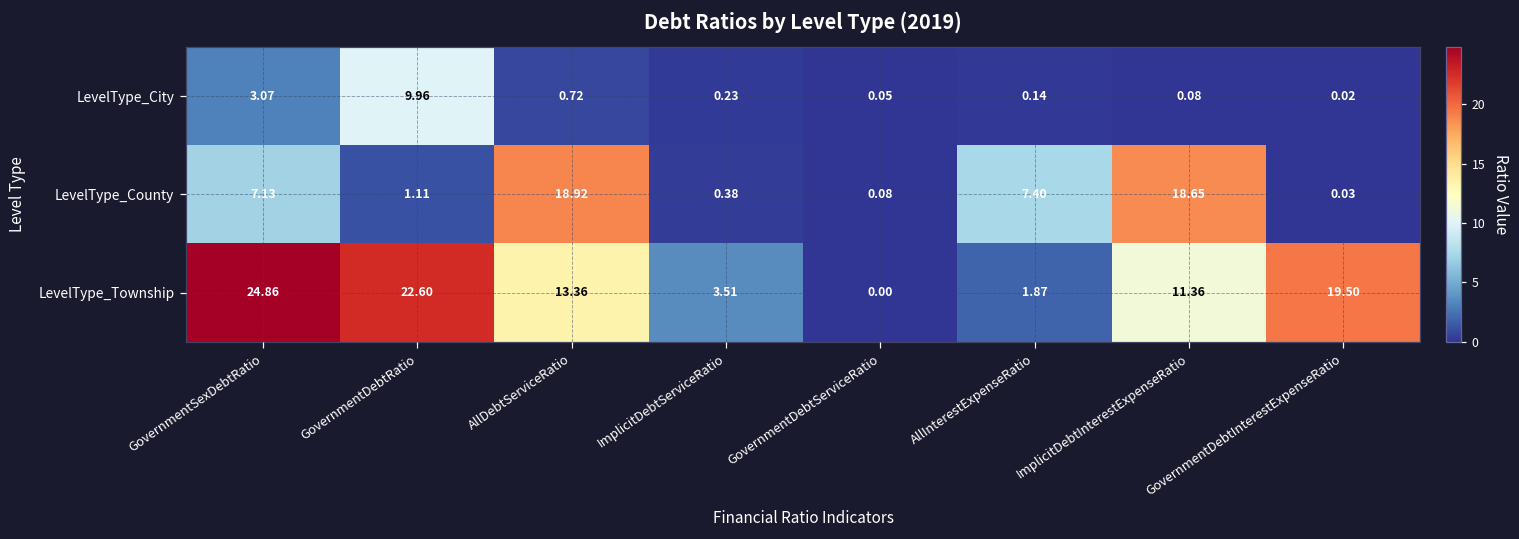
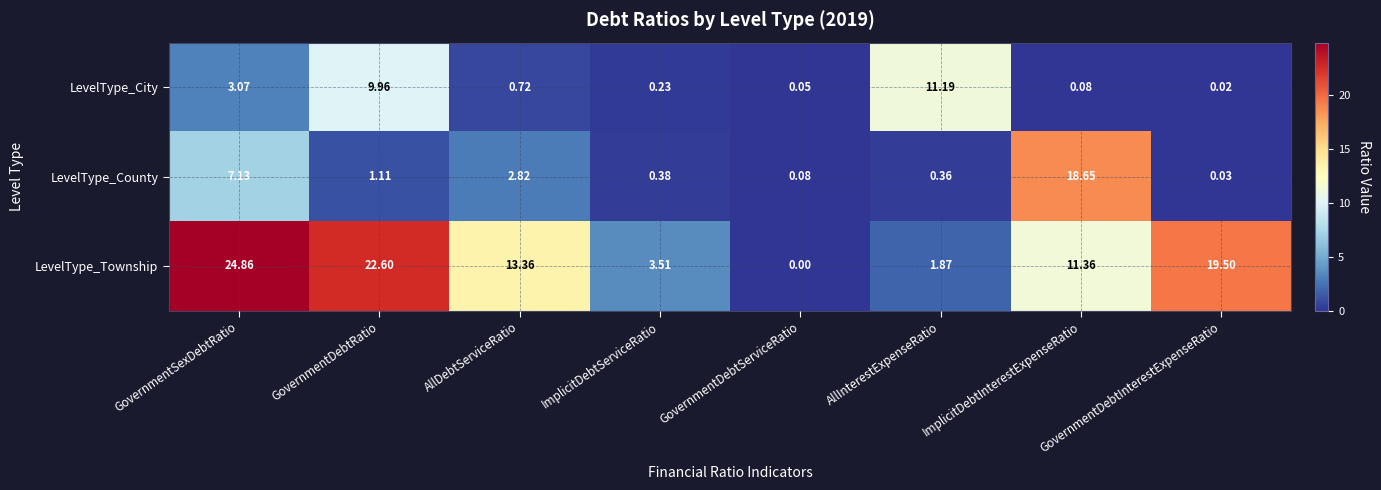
LevelType_City, AllInterestExpenseRatio: 0.14 -> 11.19
LevelType_County, AllDebtServiceRatio: 18.92 -> 2.82
LevelType_County, AllInterestExpenseRatio: 7.40 -> 0.36
